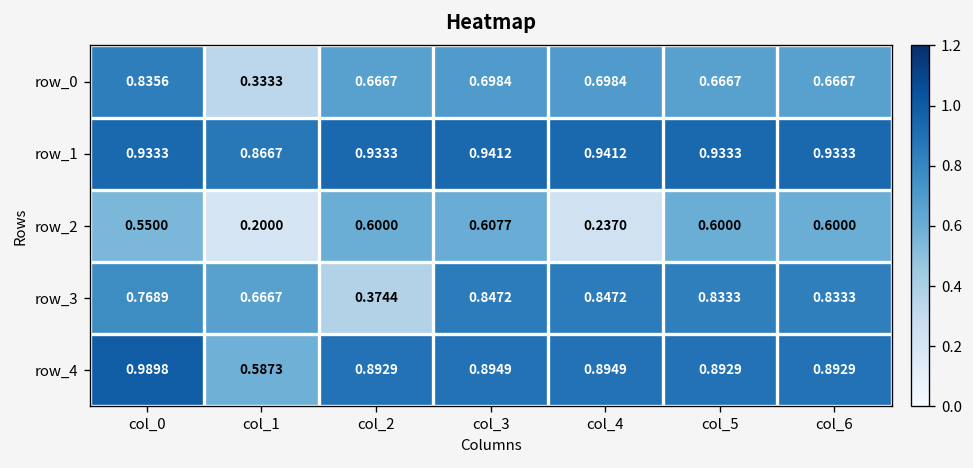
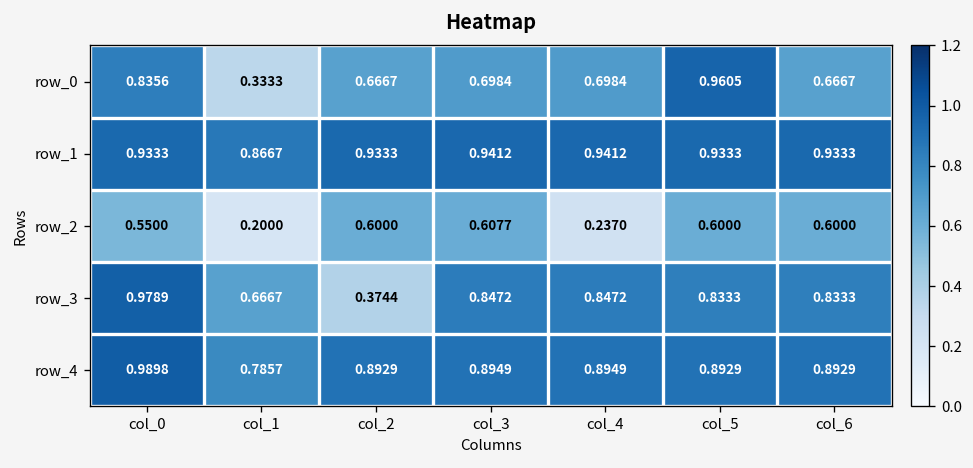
row_0, col_5: 0.6667 -> 0.9605
row_3, col_0: 0.7689 -> 0.9789
row_4, col_1: 0.5873 -> 0.7857
